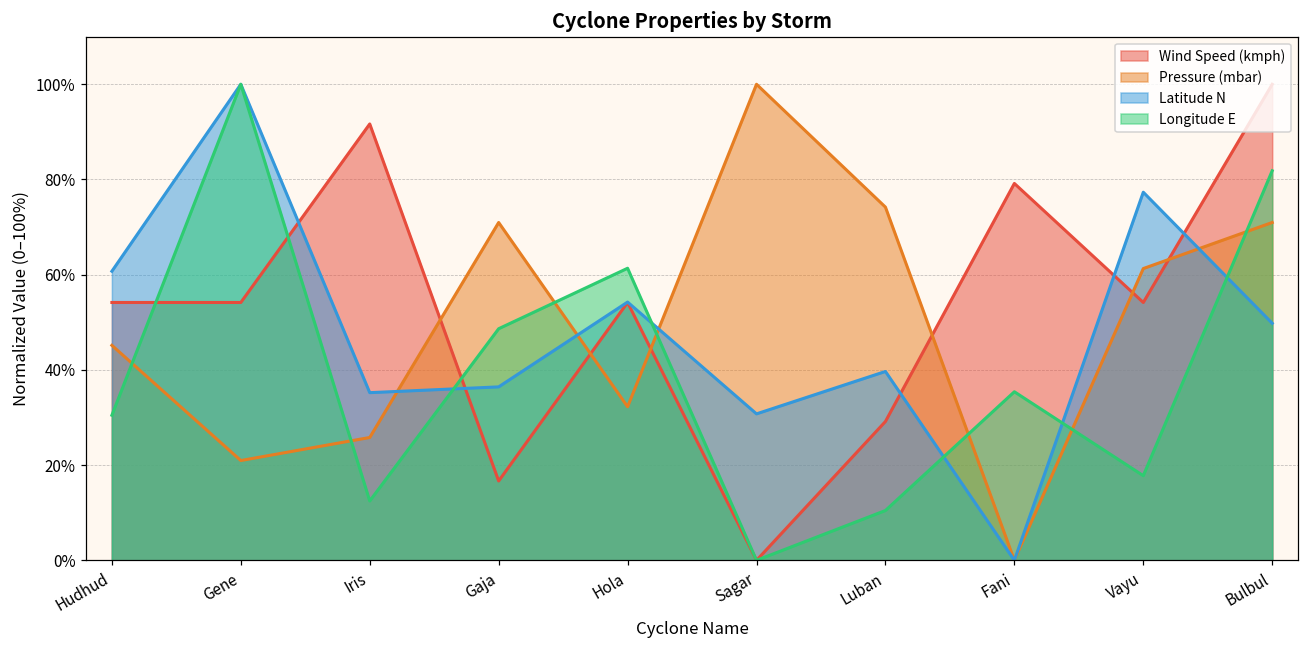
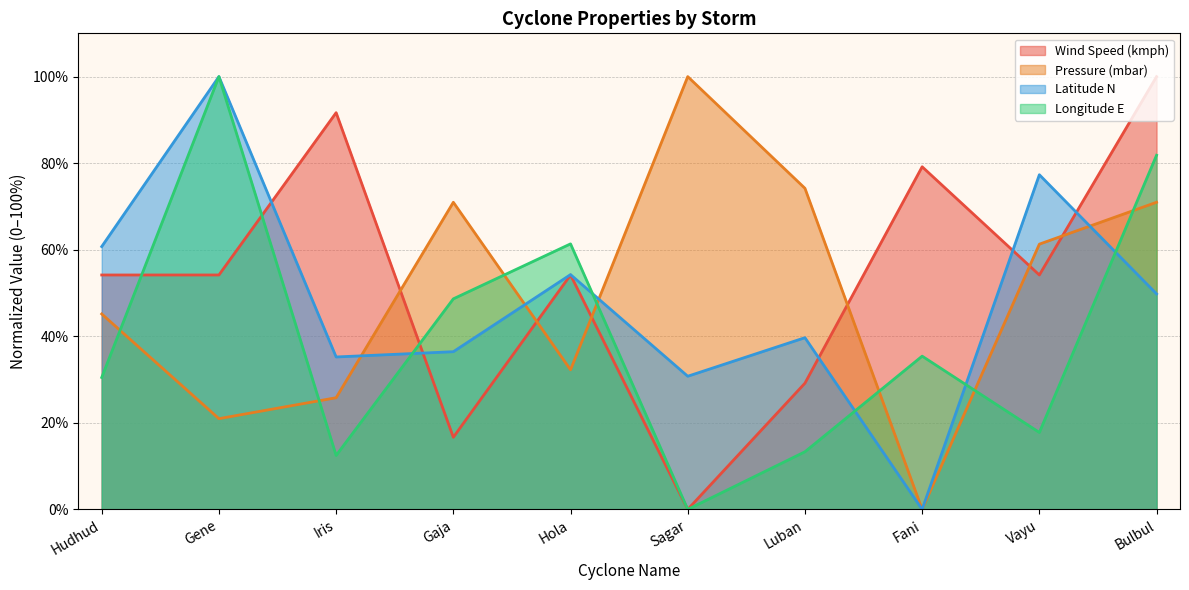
Longitude E, Luban: 10% -> 13%
